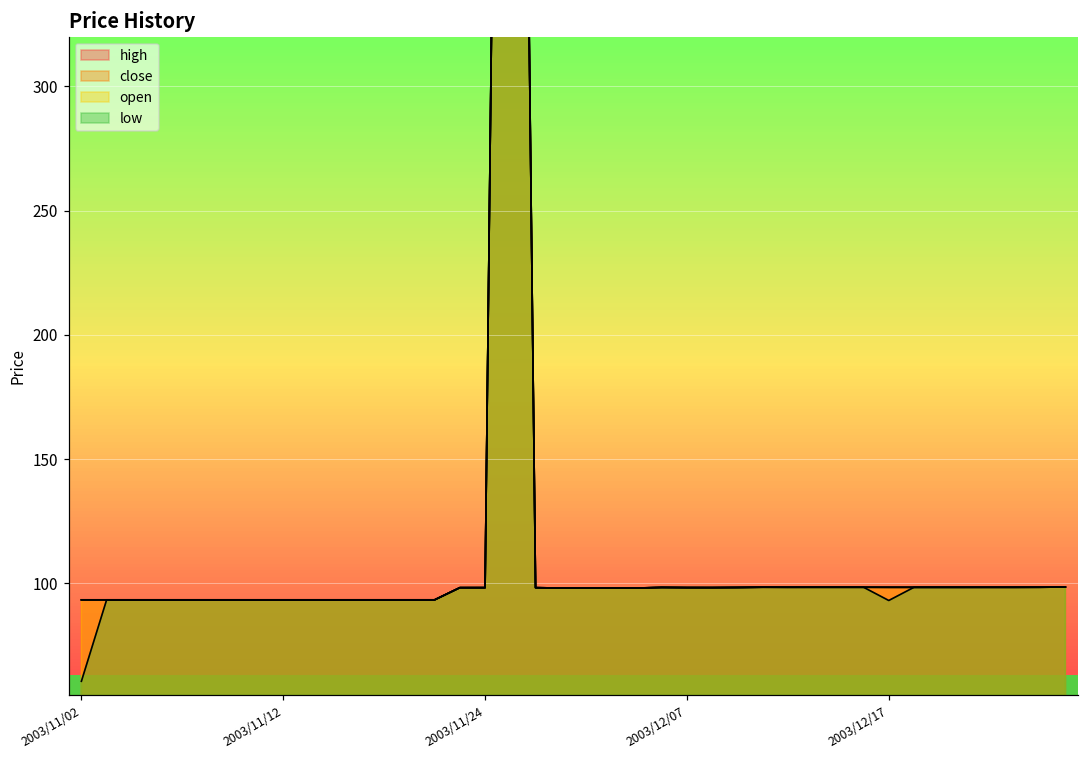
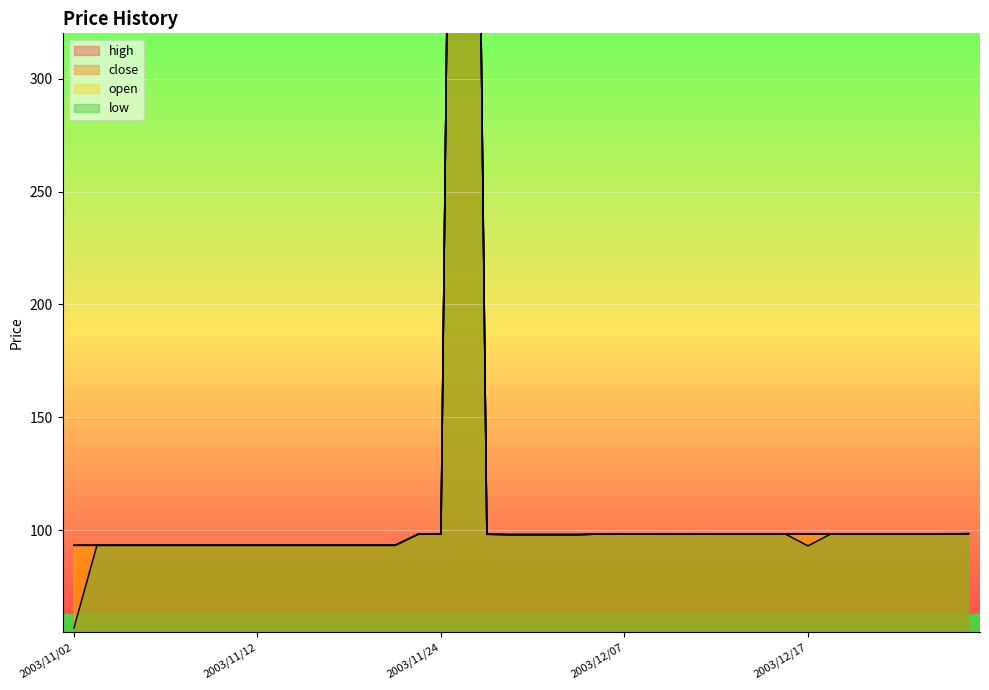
low, 2003/11/02: 61 -> 57
